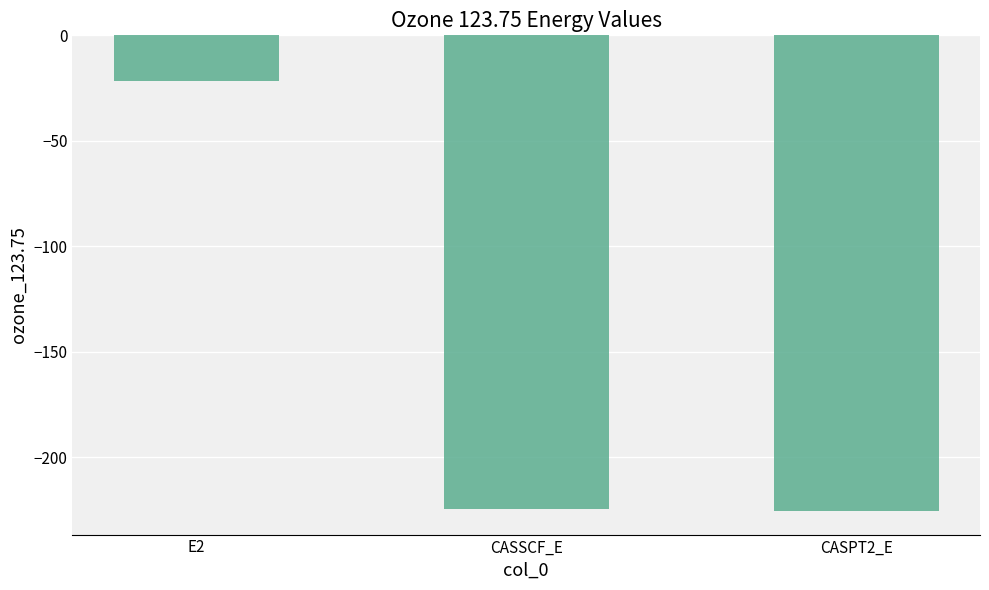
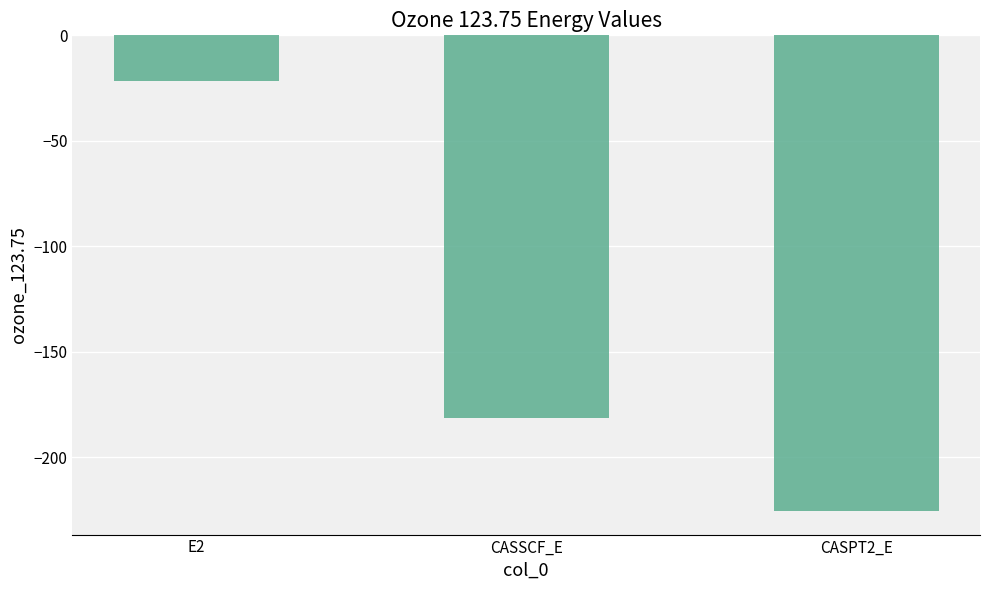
CASSCF_E: -225 -> -181
